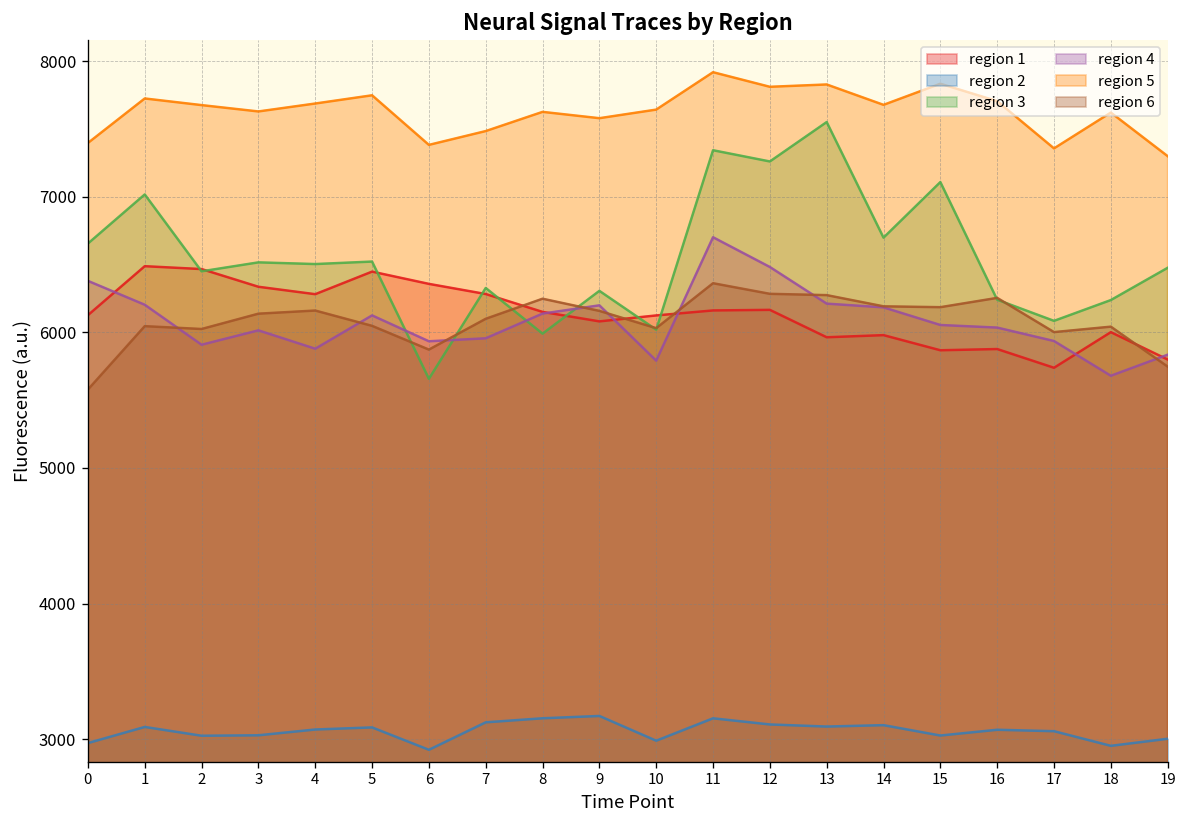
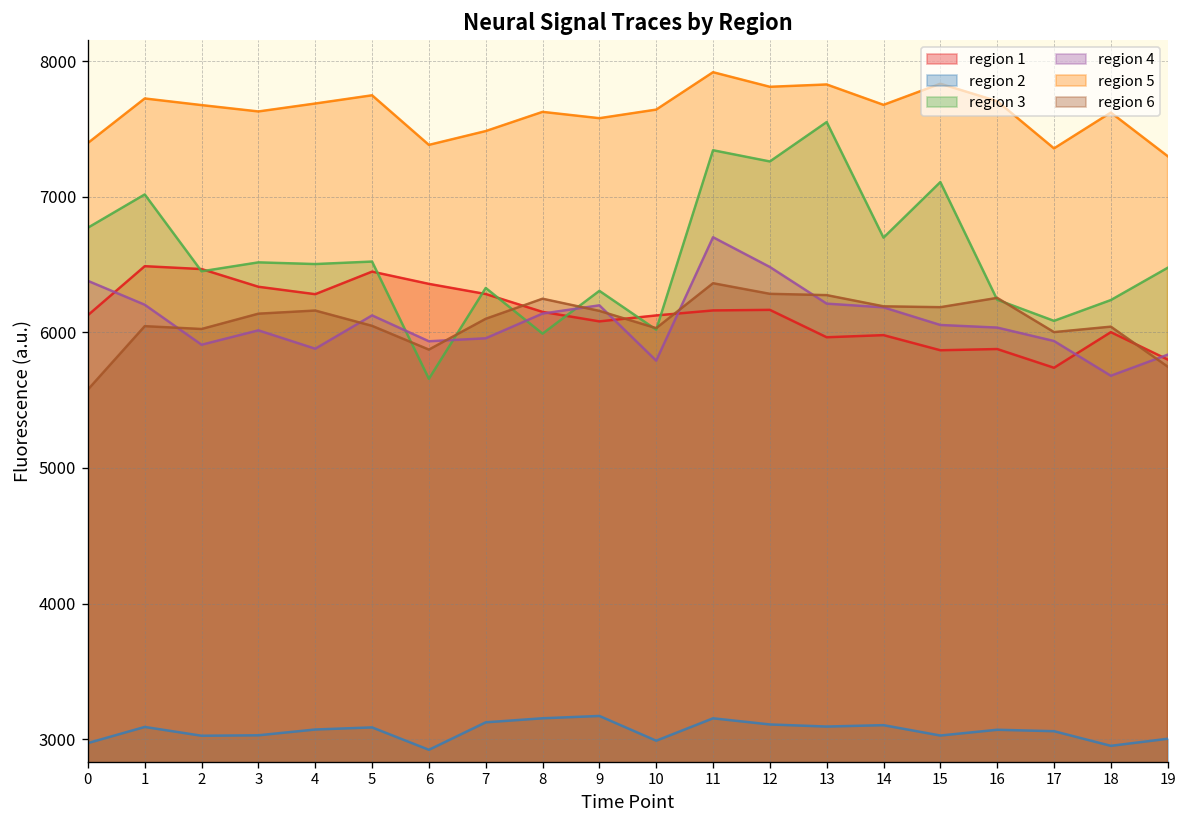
region 3, 0: 6660 -> 6770
